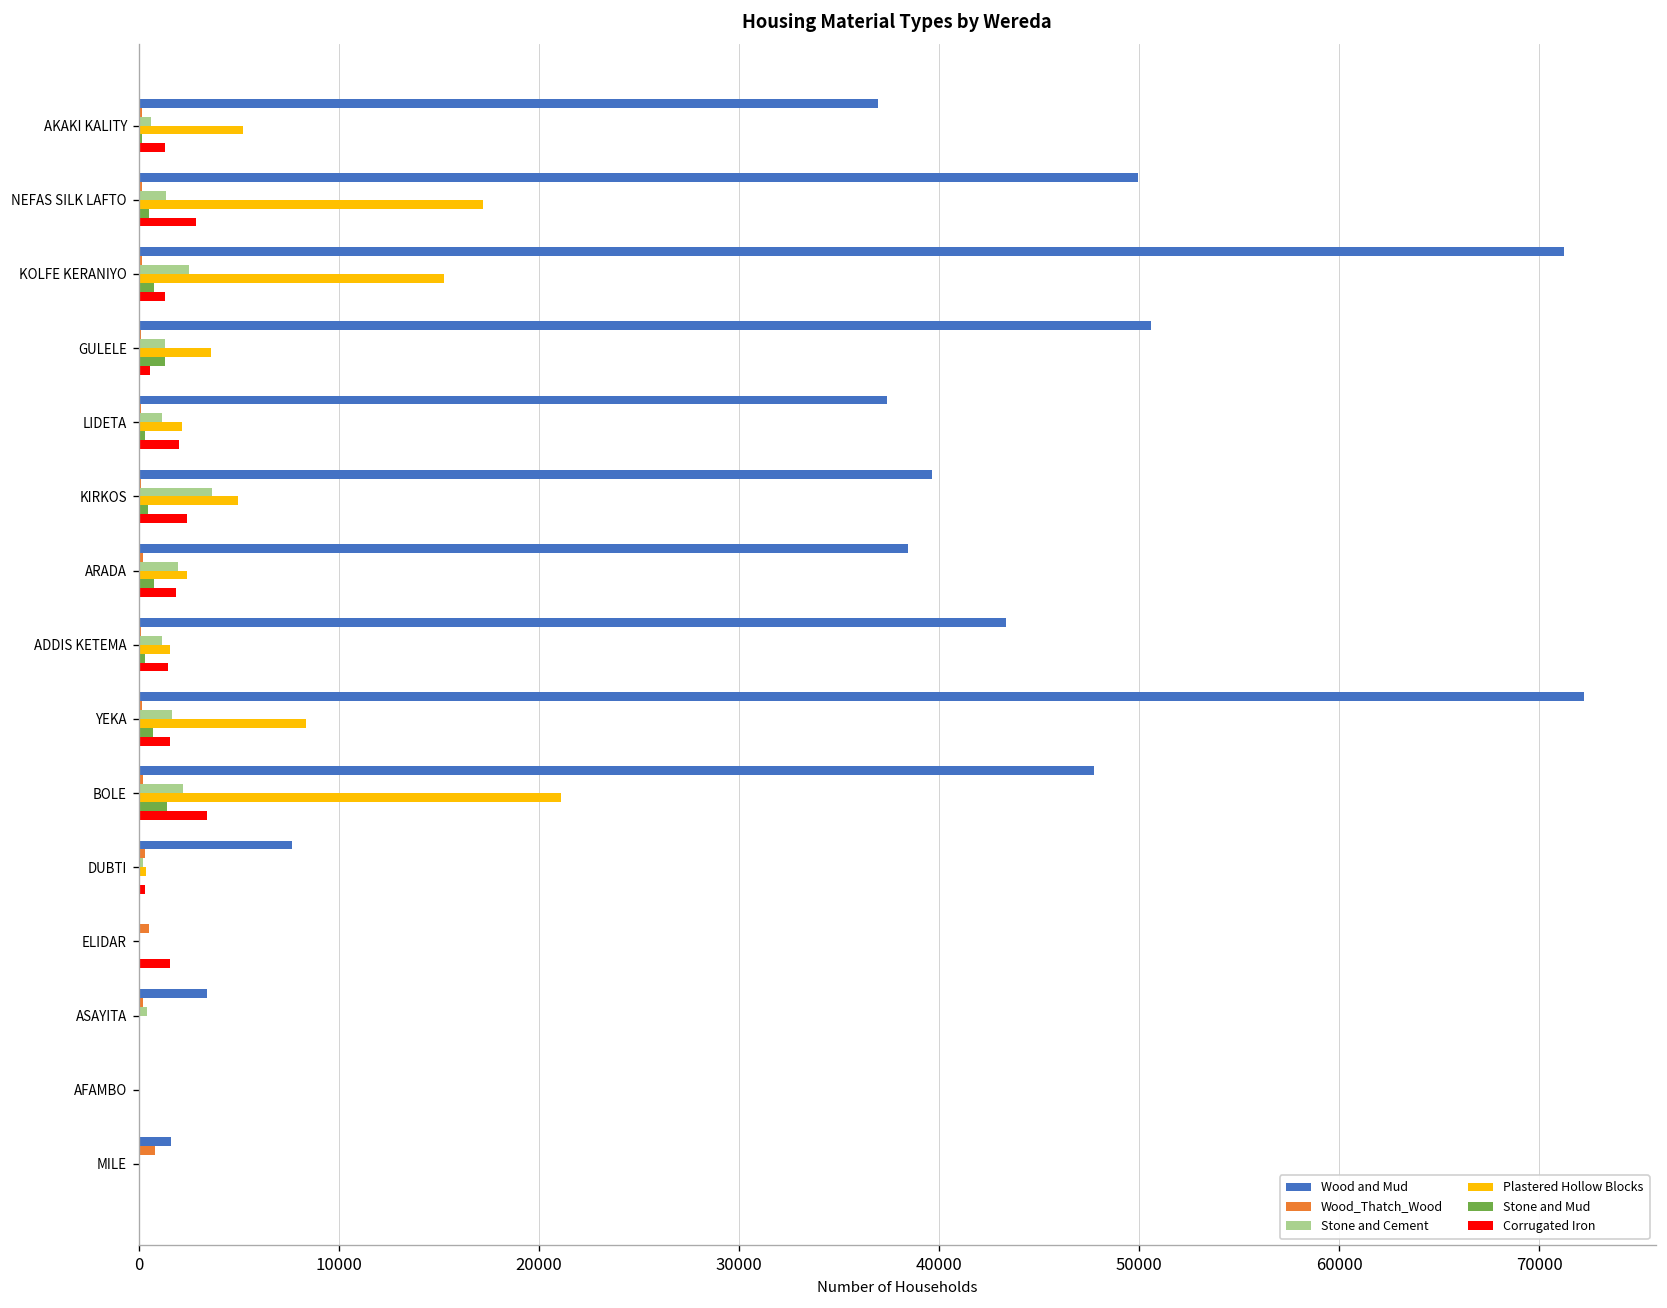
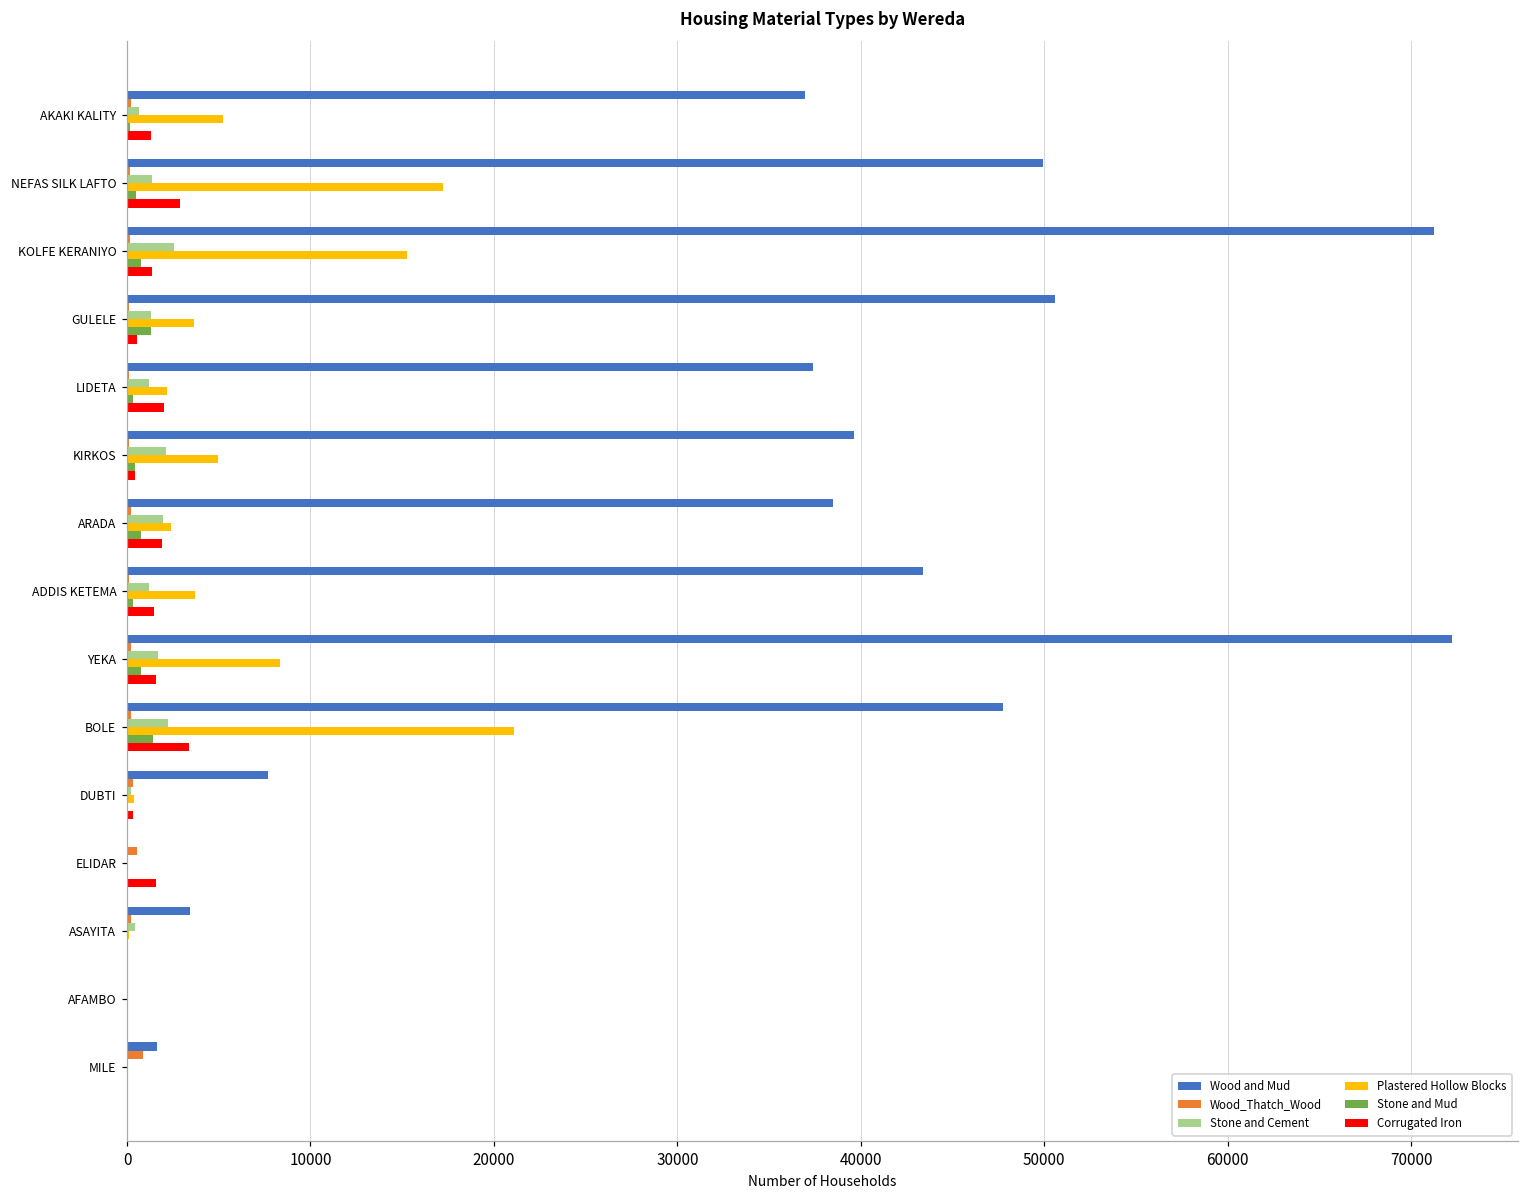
Stone and Cement, KIRKOS: 3700 -> 2100
Corrugated Iron, KIRKOS: 2400 -> 400
Plastered Hollow Blocks, ADDIS KETEMA: 1600 -> 3700
